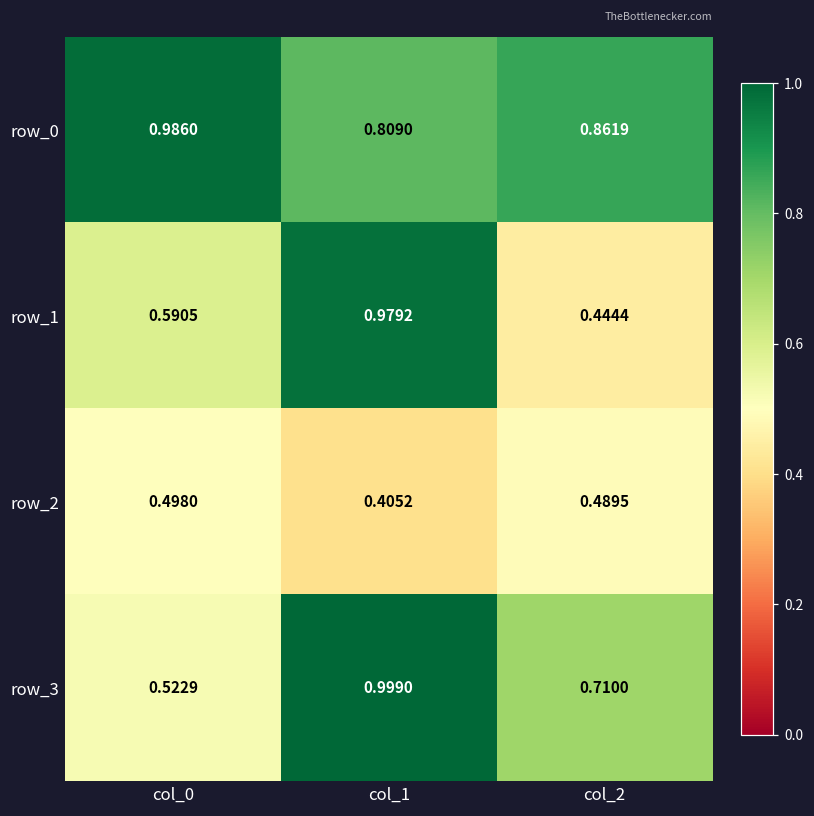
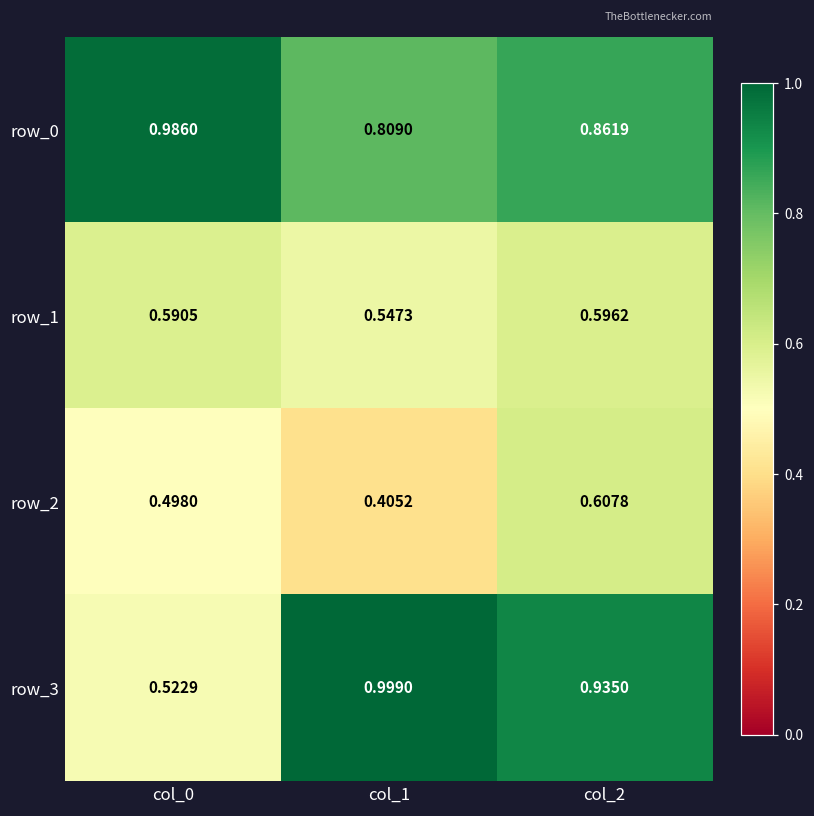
row_1, col_1: 0.9792 -> 0.5473
row_1, col_2: 0.4444 -> 0.5962
row_2, col_2: 0.4895 -> 0.6078
row_3, col_2: 0.7100 -> 0.9350
